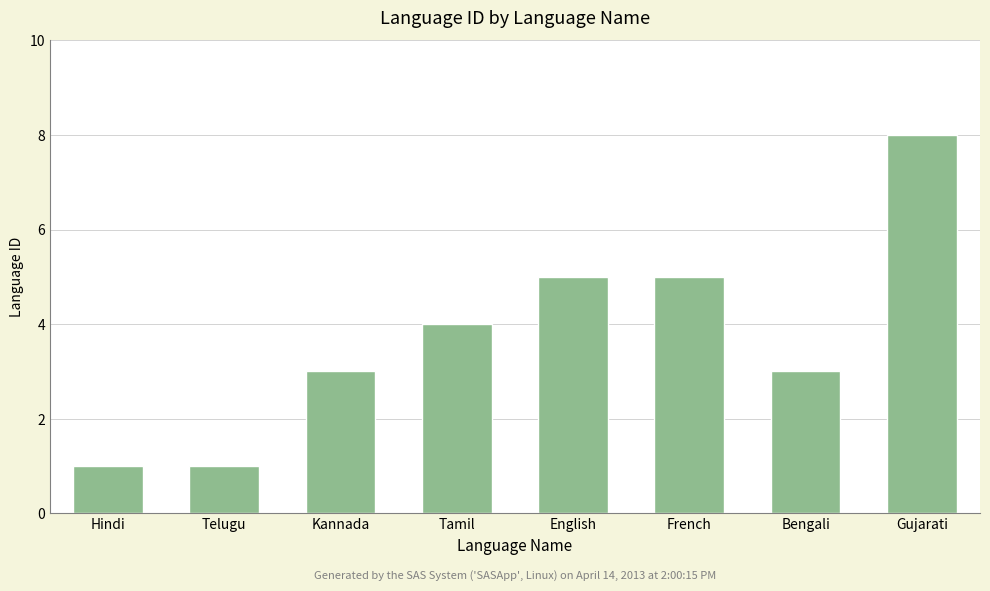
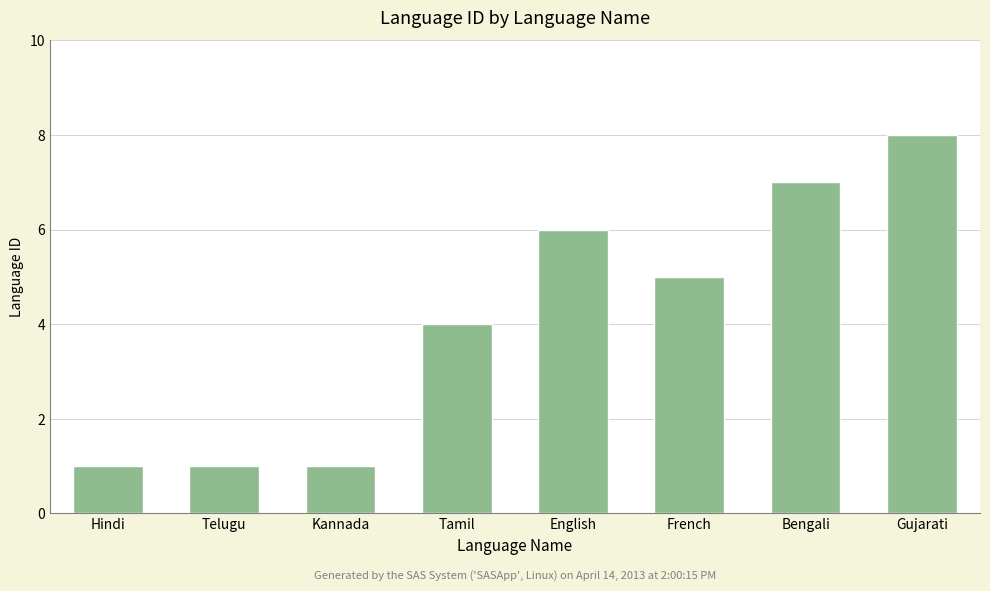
Kannada: 3 -> 1
English: 5 -> 6
Bengali: 3 -> 7
